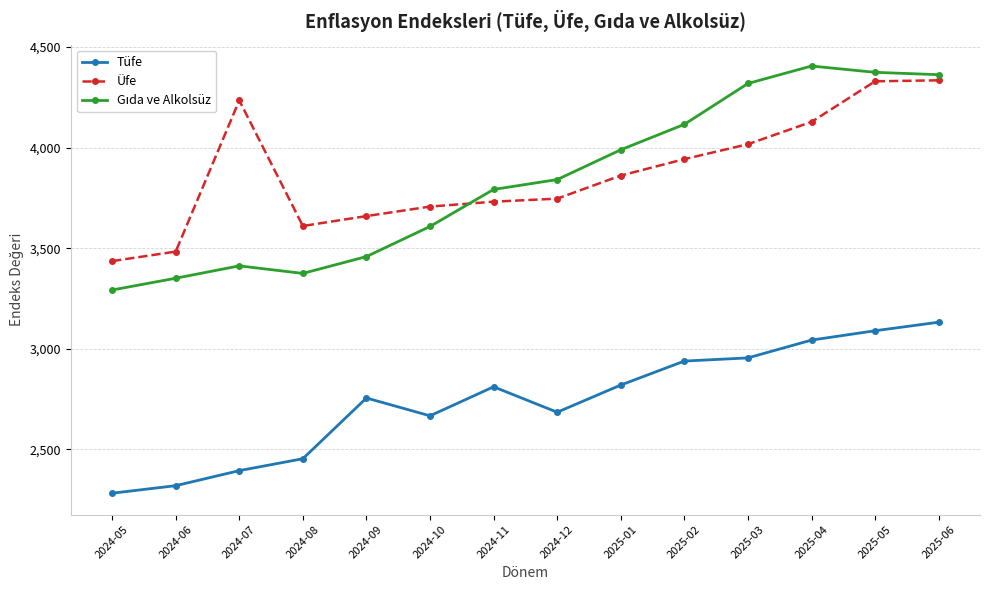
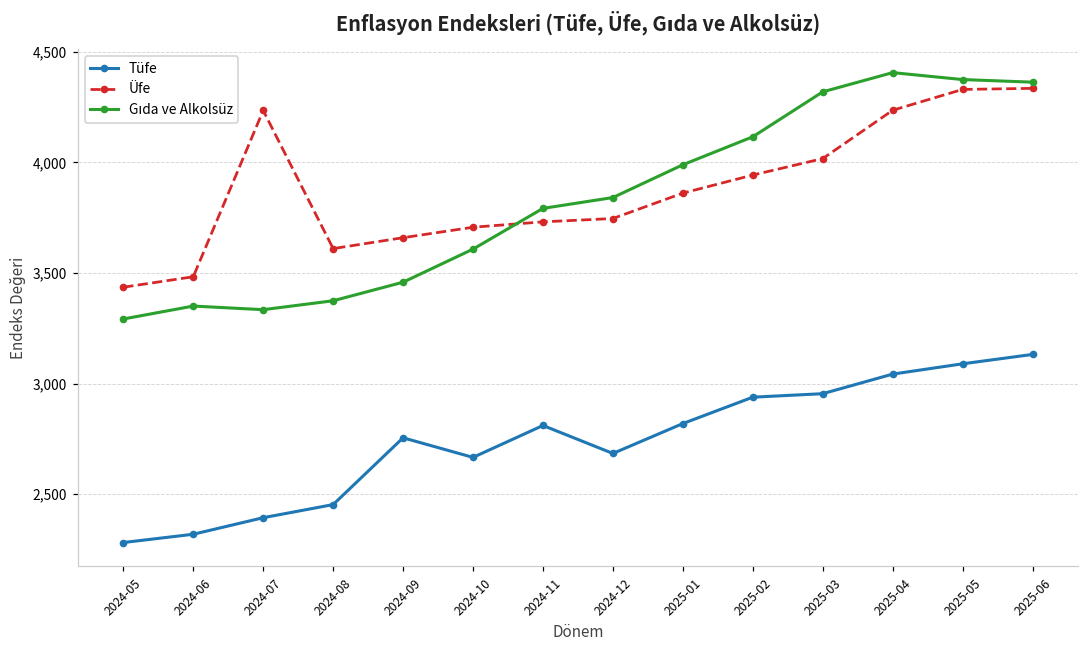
Gıda ve Alkolsüz, 2024-07: 3,410 -> 3,330
Üfe, 2025-04: 4,130 -> 4,240
